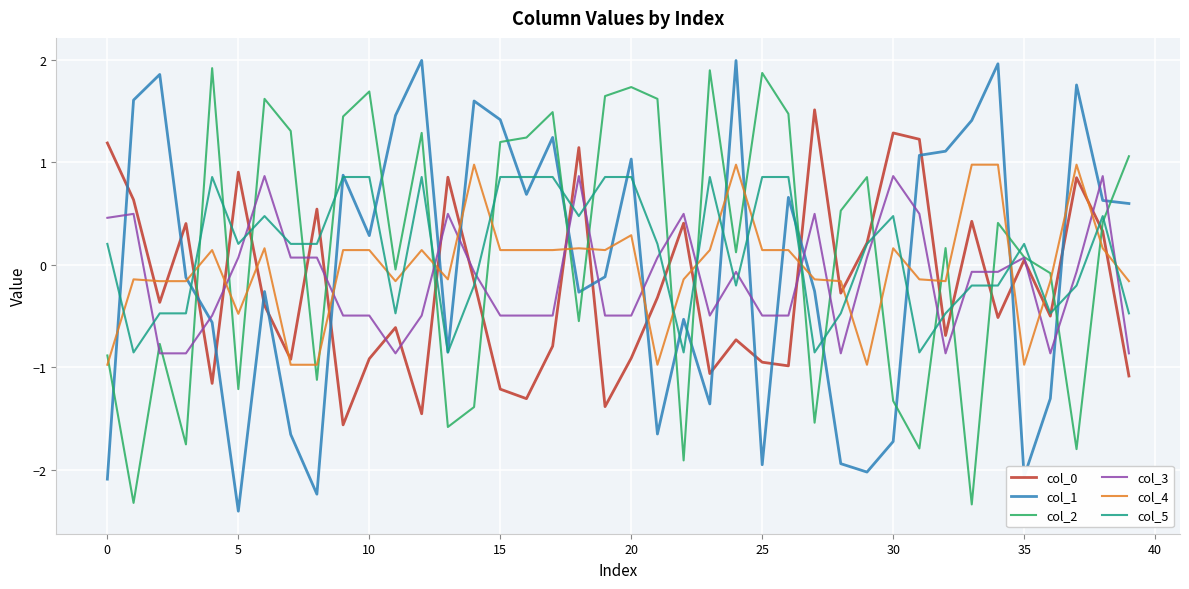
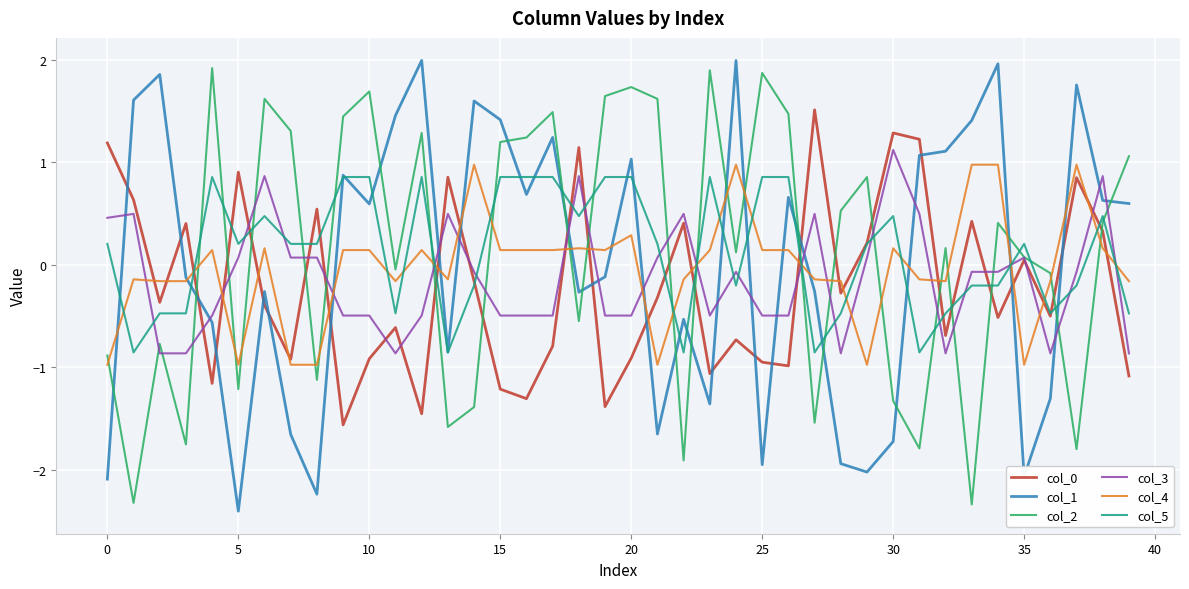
col_4, 5: -0.48 -> -0.98
col_1, 10: 0.28 -> 0.59
col_3, 30: 0.87 -> 1.12
